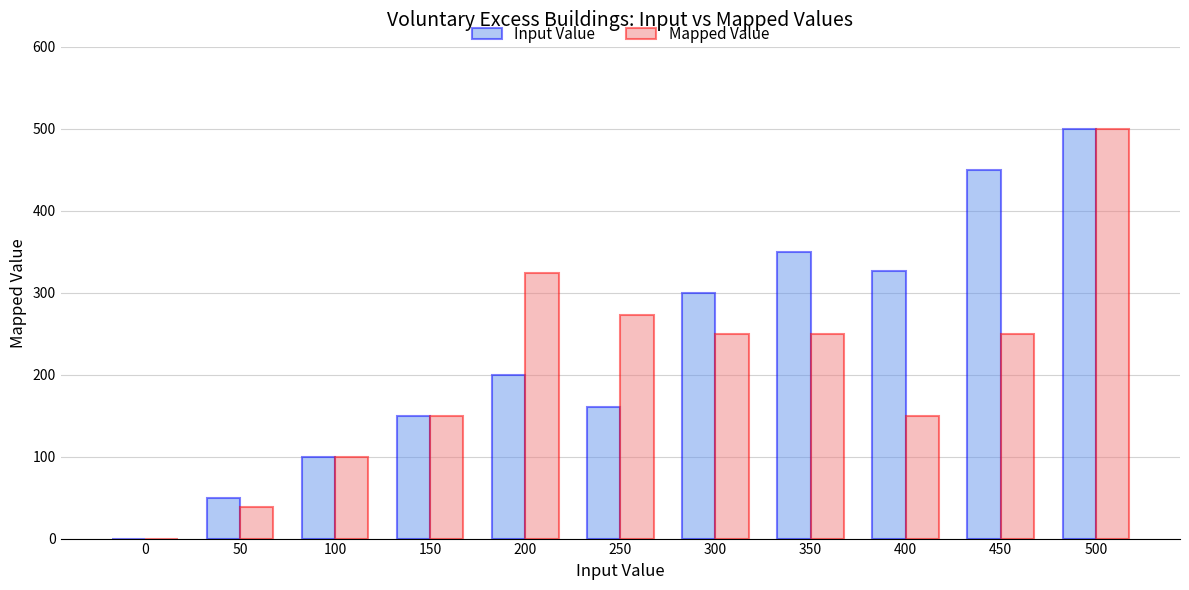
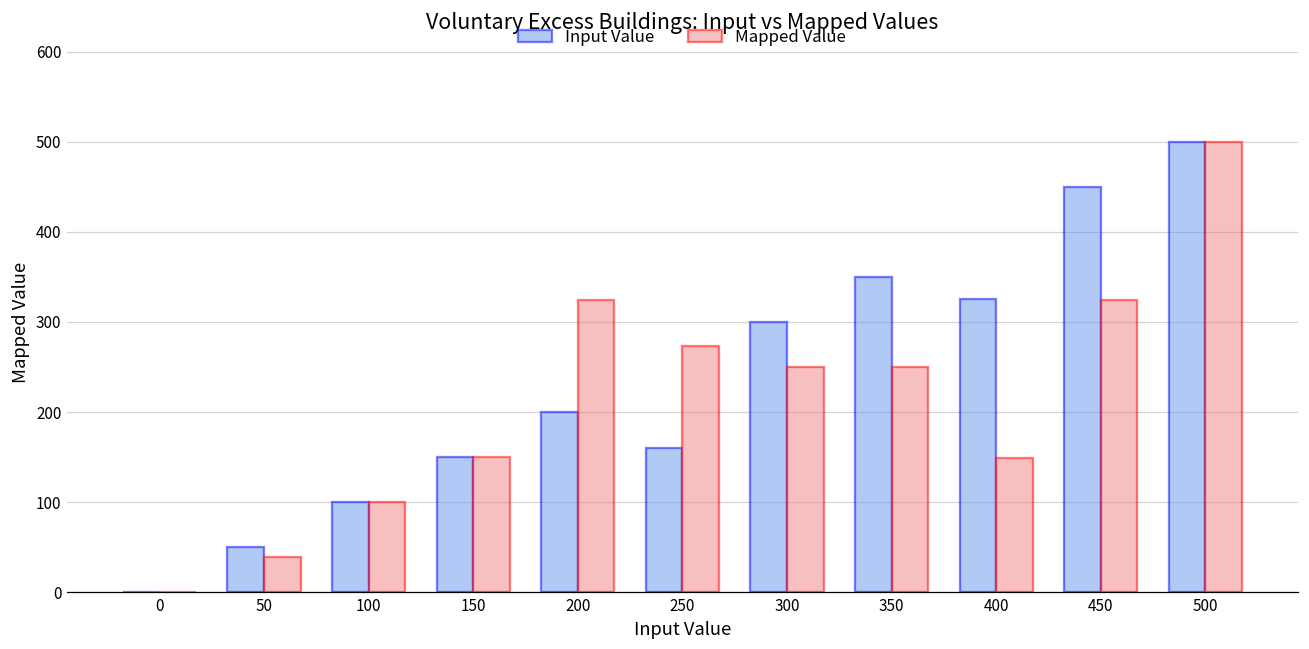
Mapped Value, 450: 250 -> 320
